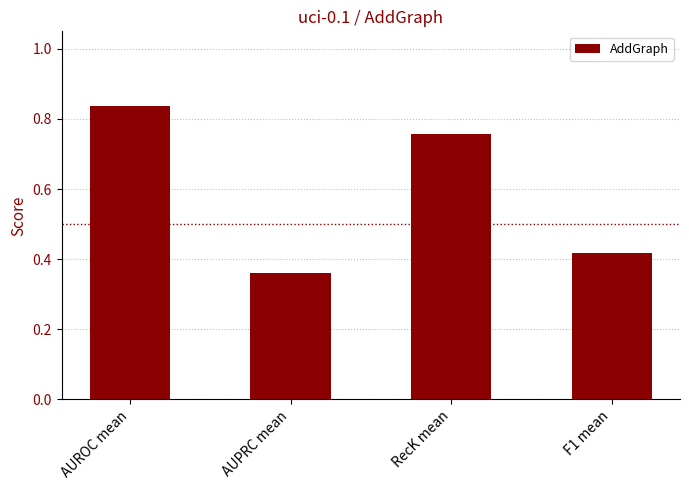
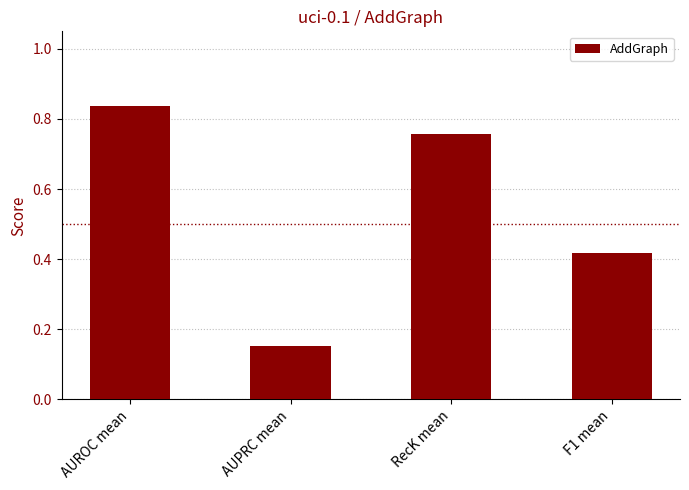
AUPRC mean: 0.36 -> 0.15
